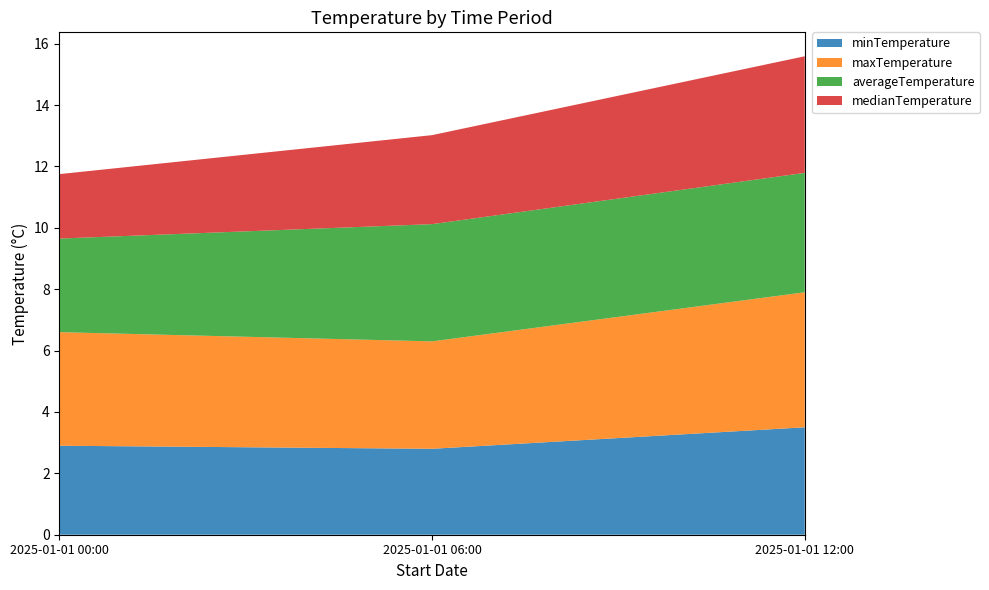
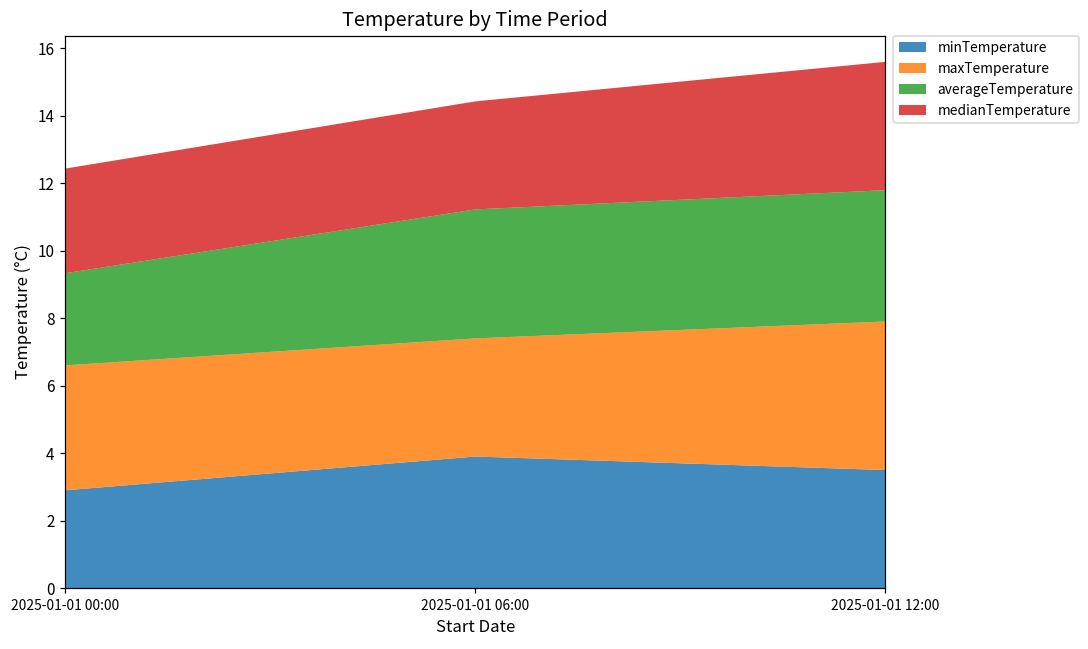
averageTemperature, 2025-01-01 00:00: 3.0 -> 2.7
medianTemperature, 2025-01-01 00:00: 2.1 -> 3.1
minTemperature, 2025-01-01 06:00: 2.8 -> 3.9
medianTemperature, 2025-01-01 06:00: 2.9 -> 3.2
